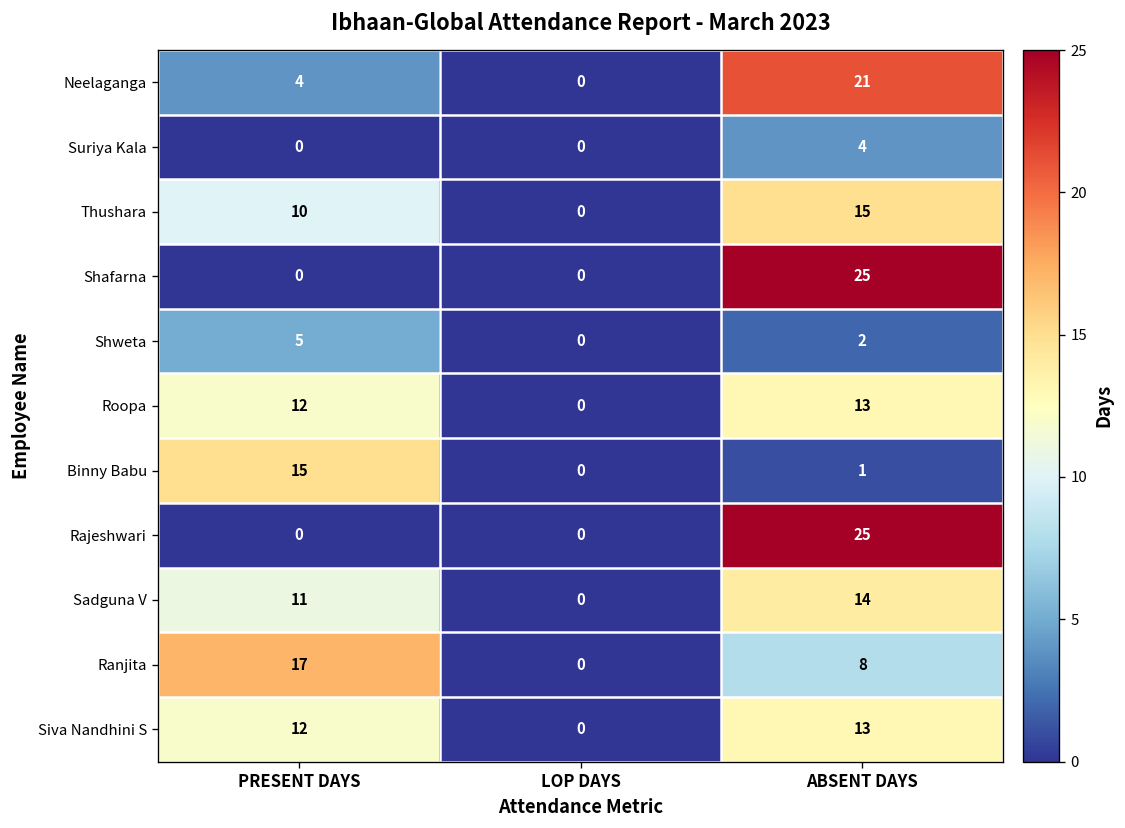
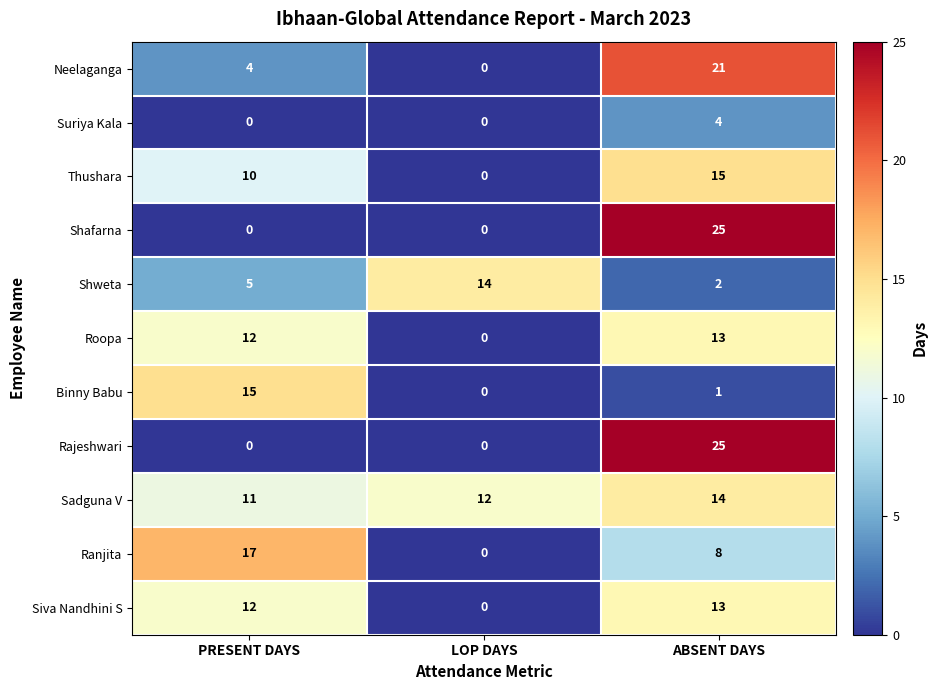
Shweta, LOP DAYS: 0 -> 14
Sadguna V, LOP DAYS: 0 -> 12
